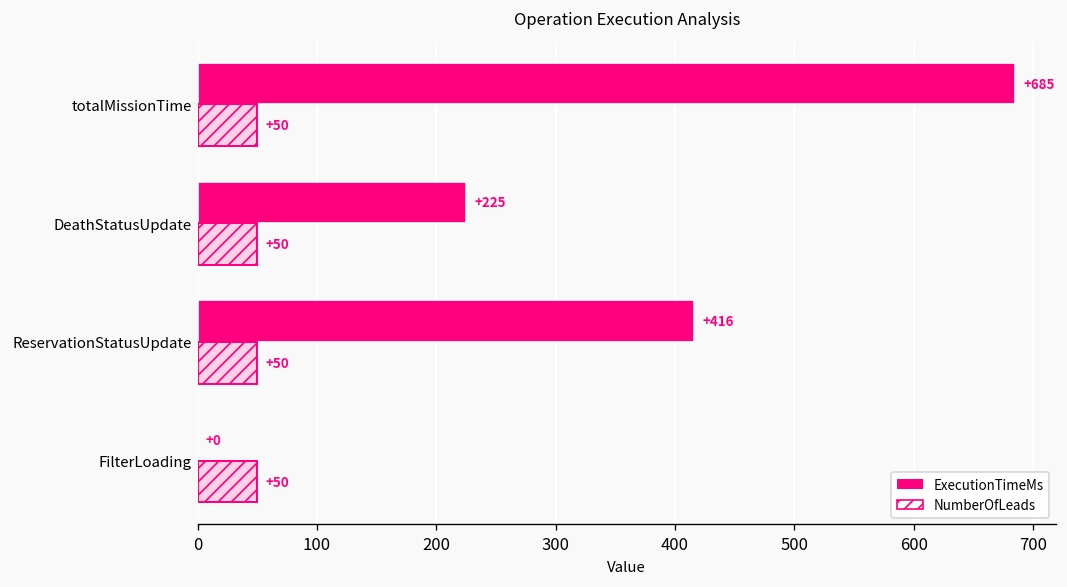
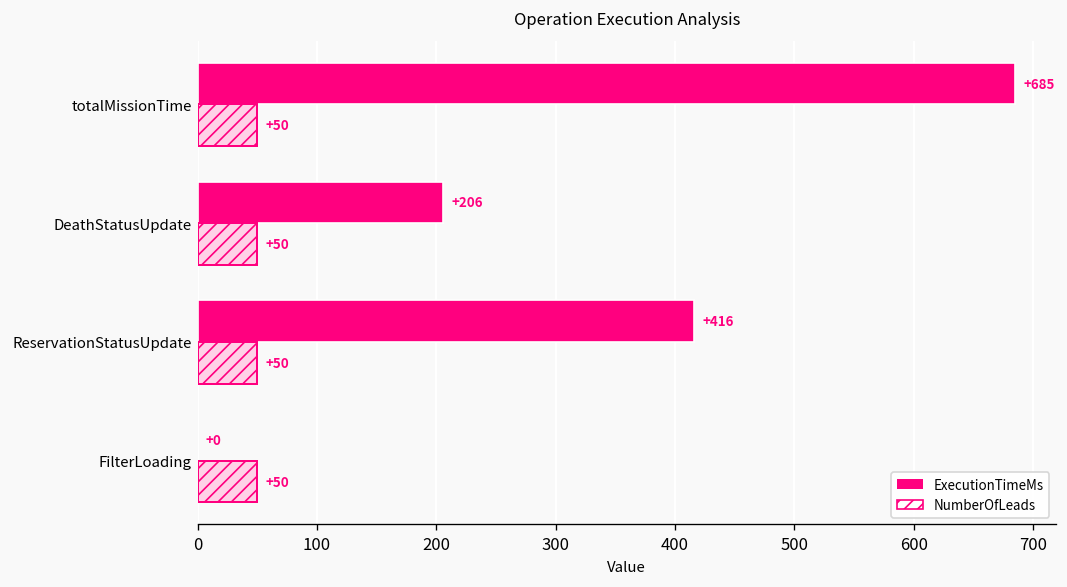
ExecutionTimeMs, DeathStatusUpdate: +225 -> +206
